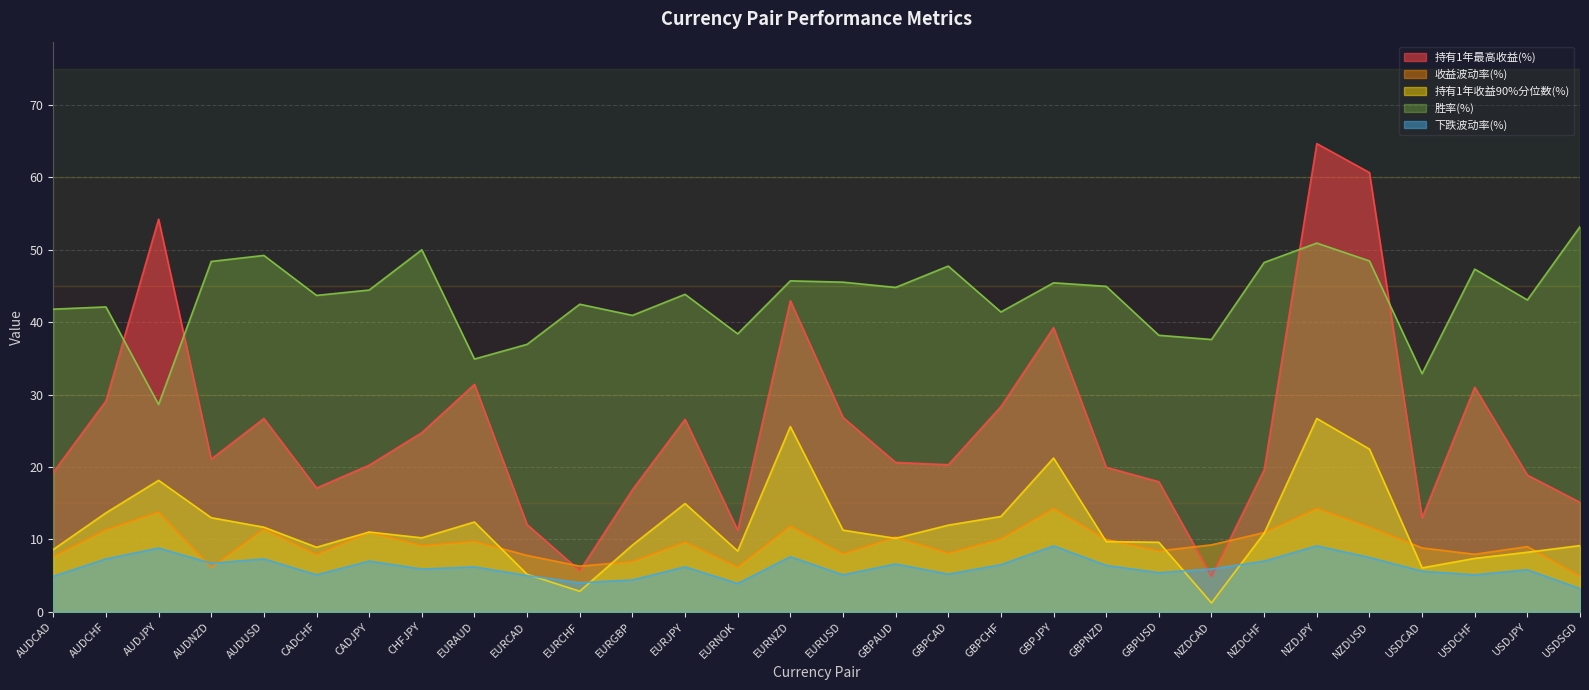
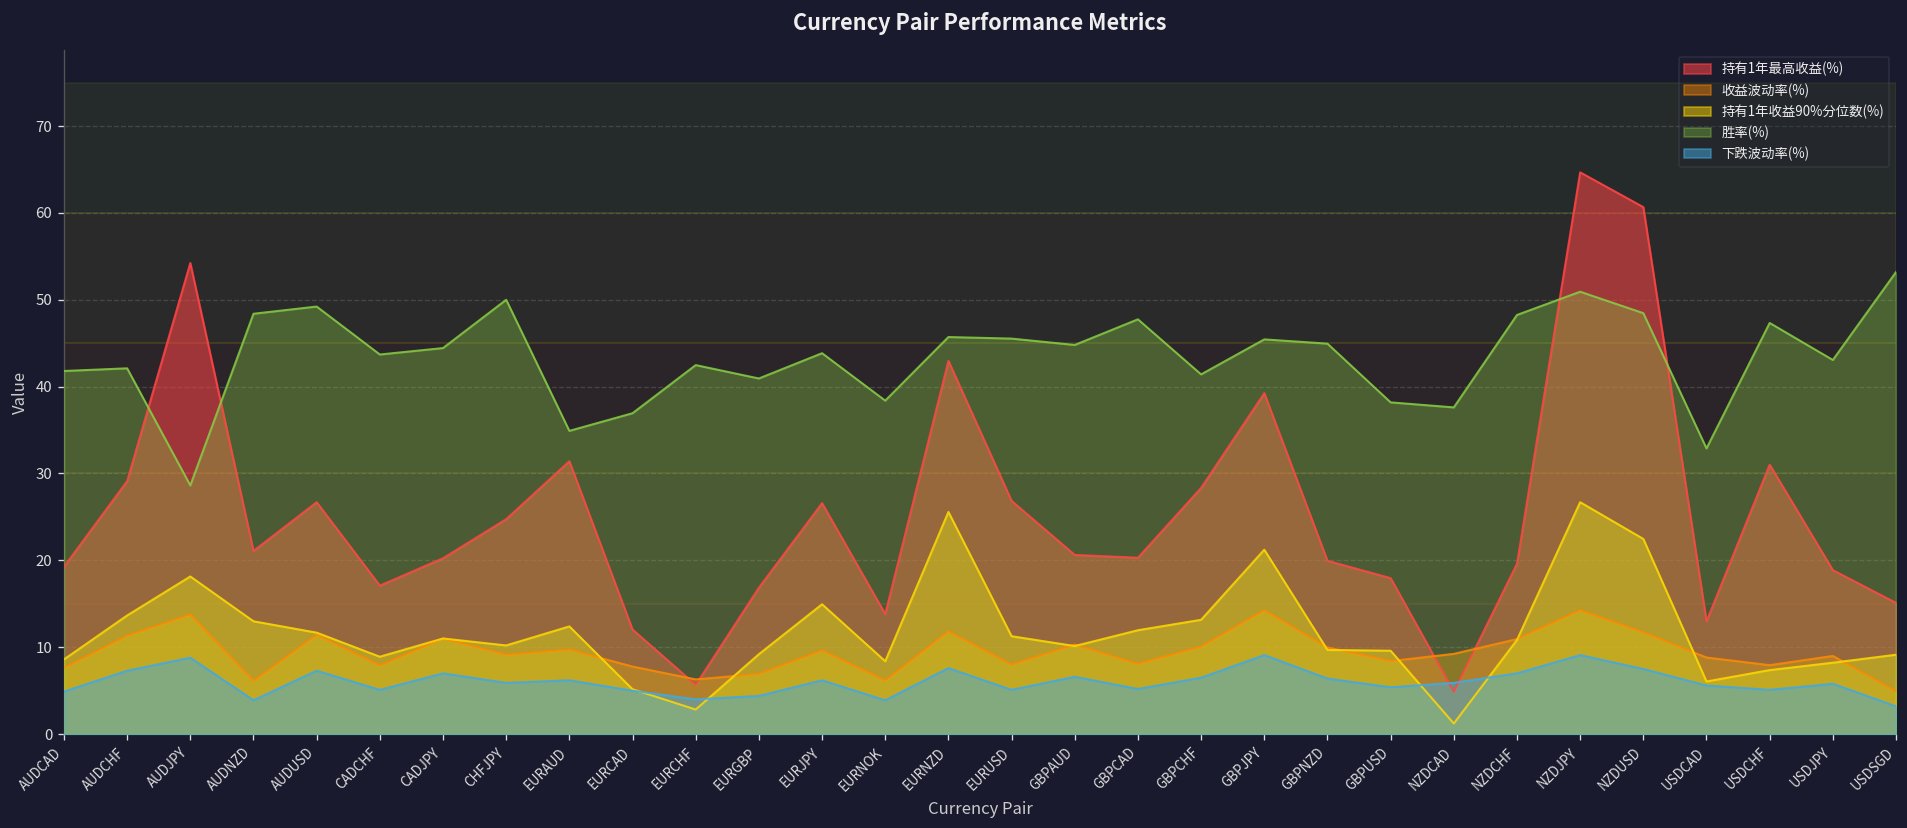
下跌波动率(%), AUDNZD: 7 -> 4
持有1年最高收益(%), EURNOK: 11 -> 14
